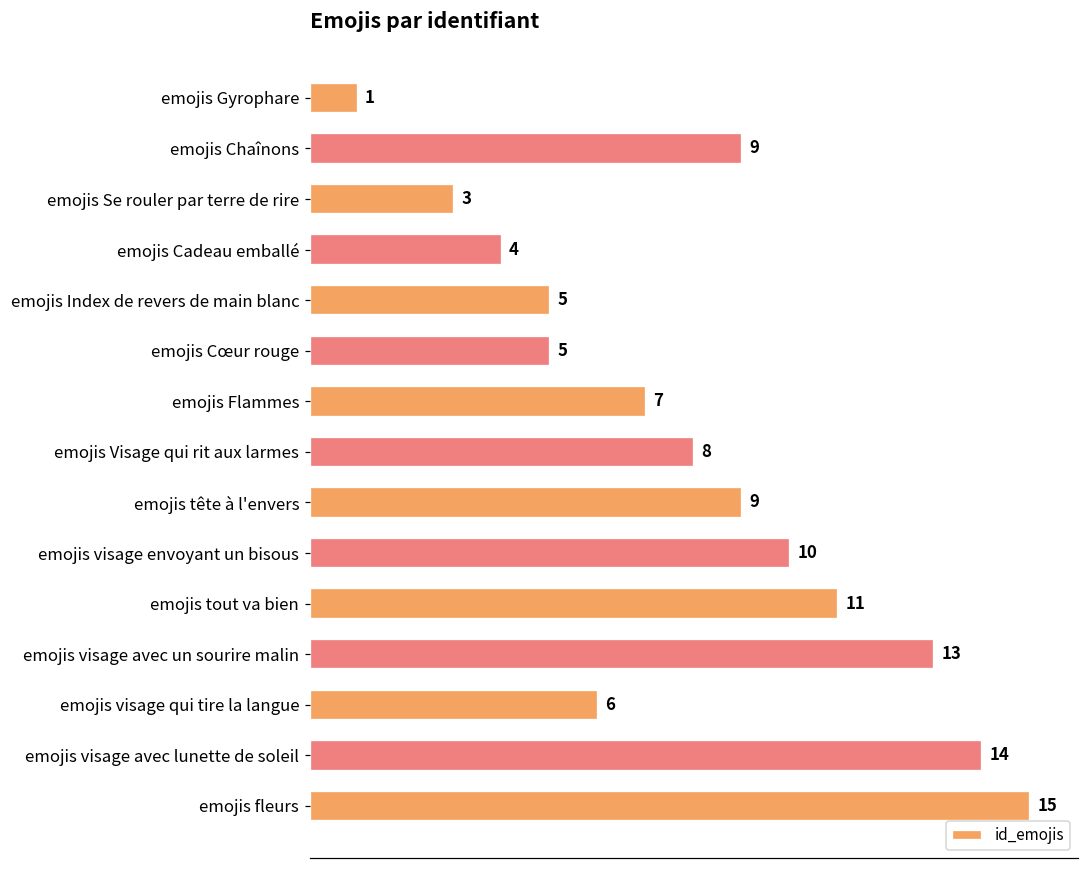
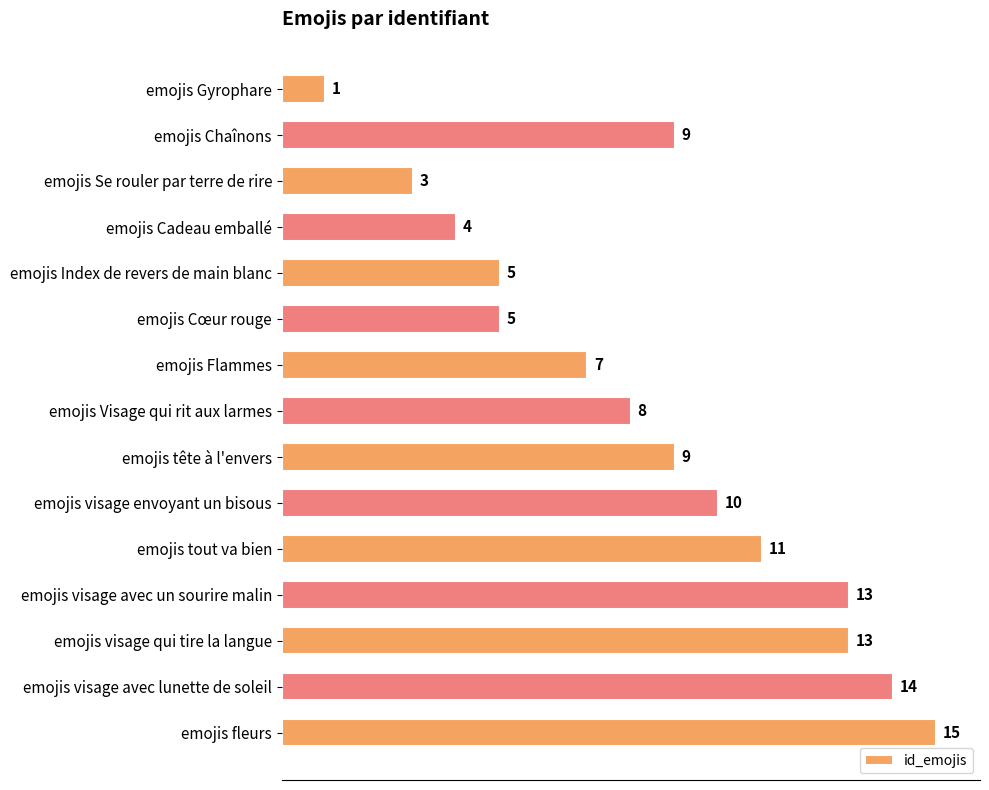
emojis visage qui tire la langue: 6 -> 13
